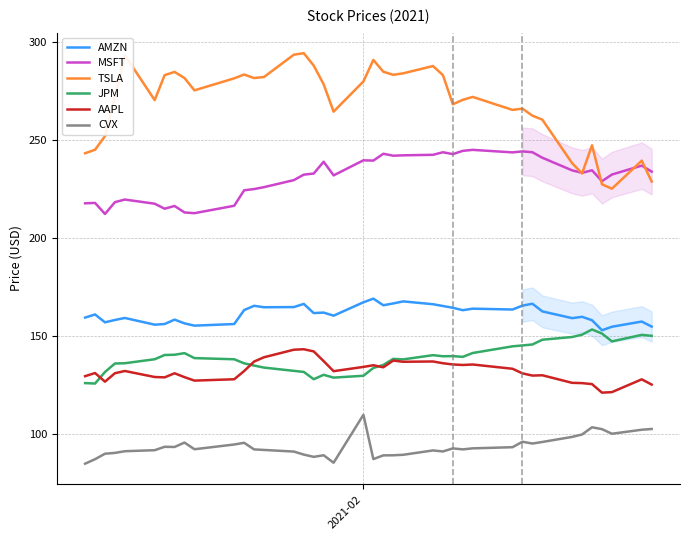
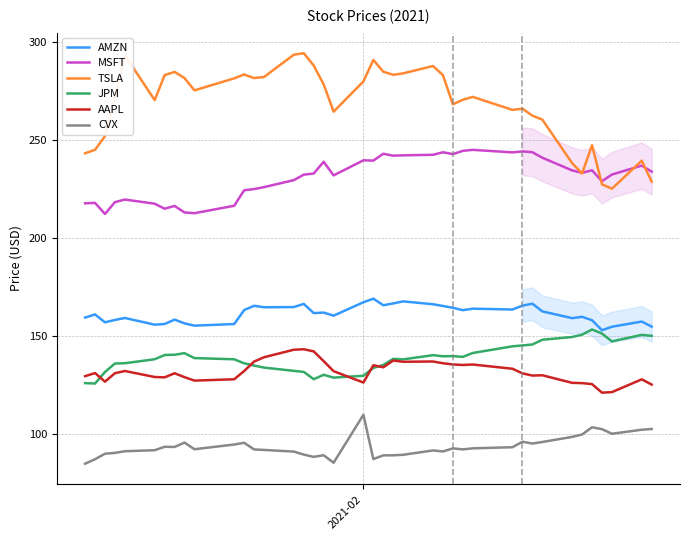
AAPL, 2021-02: 134 -> 126
